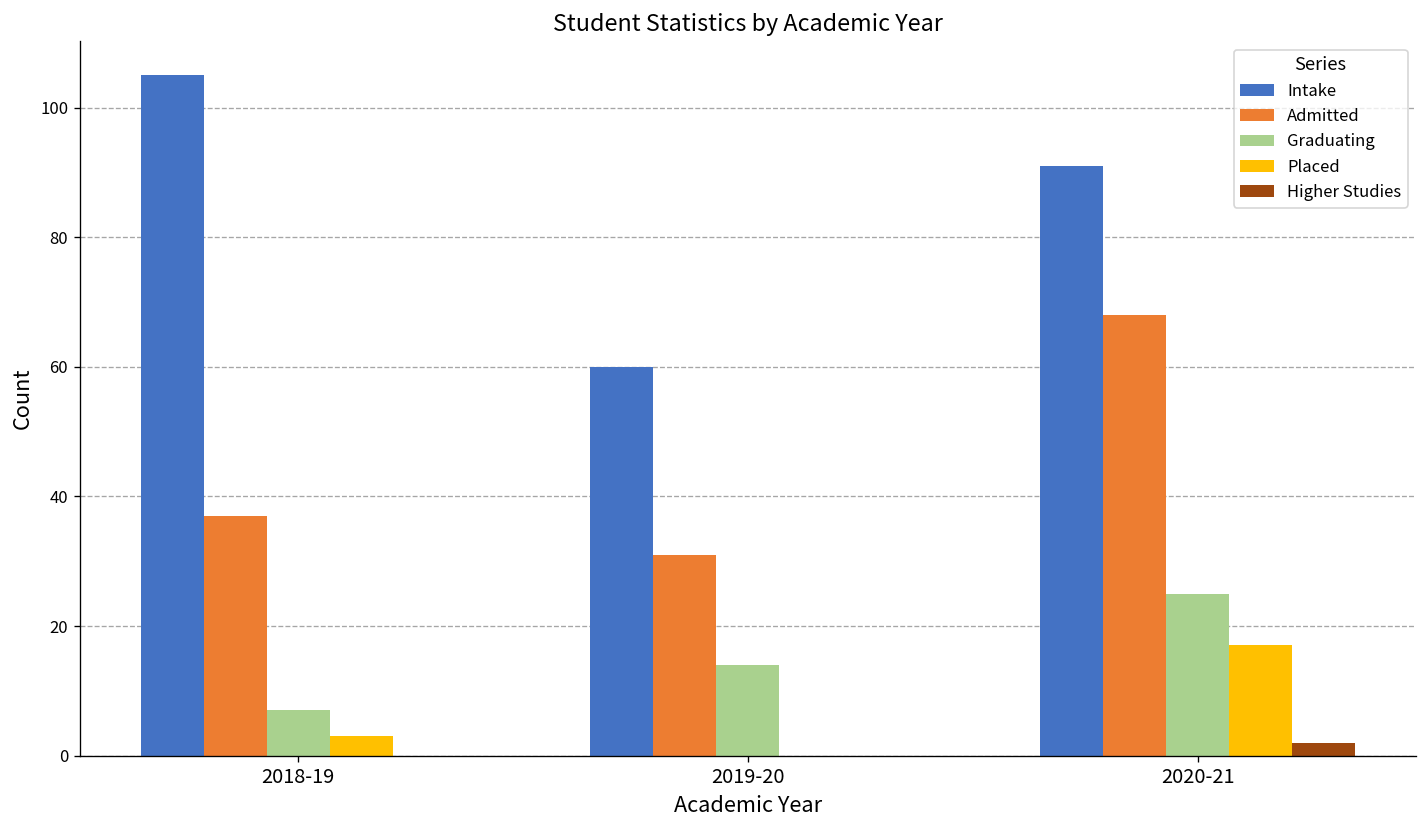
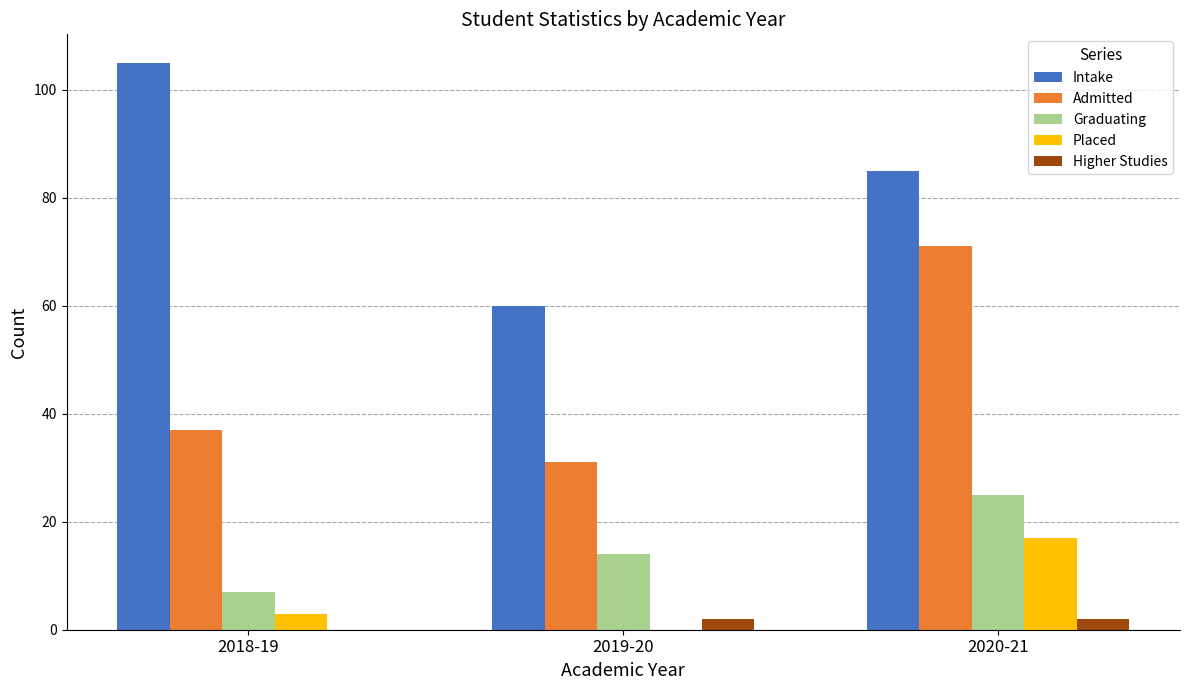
Higher Studies, 2019-20: 0 -> 2
Intake, 2020-21: 91 -> 85
Admitted, 2020-21: 68 -> 71
